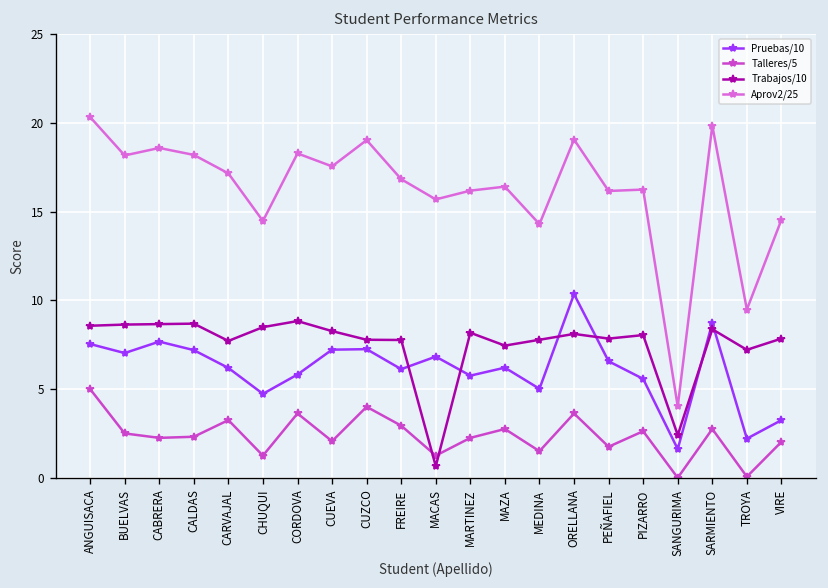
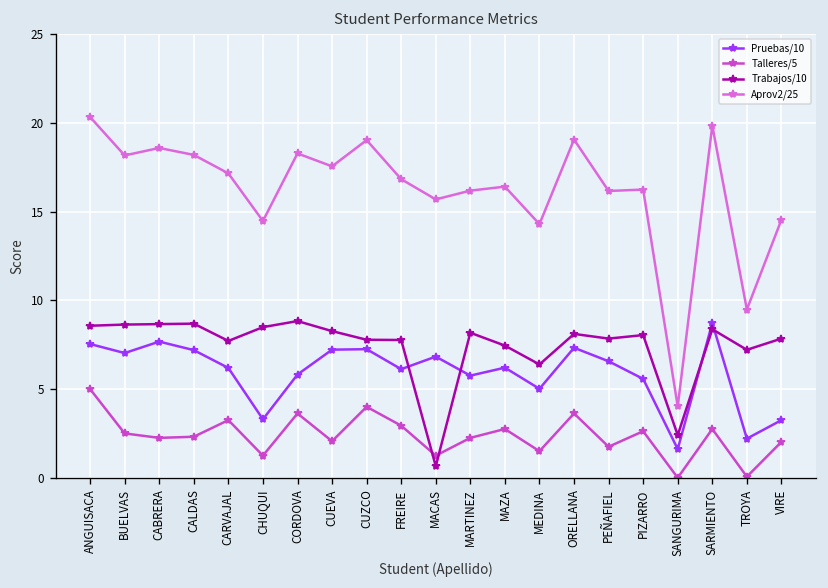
Pruebas/10, CHUQUI: 4.7 -> 3.3
Trabajos/10, MEDINA: 7.8 -> 6.4
Pruebas/10, ORELLANA: 10.3 -> 7.3
